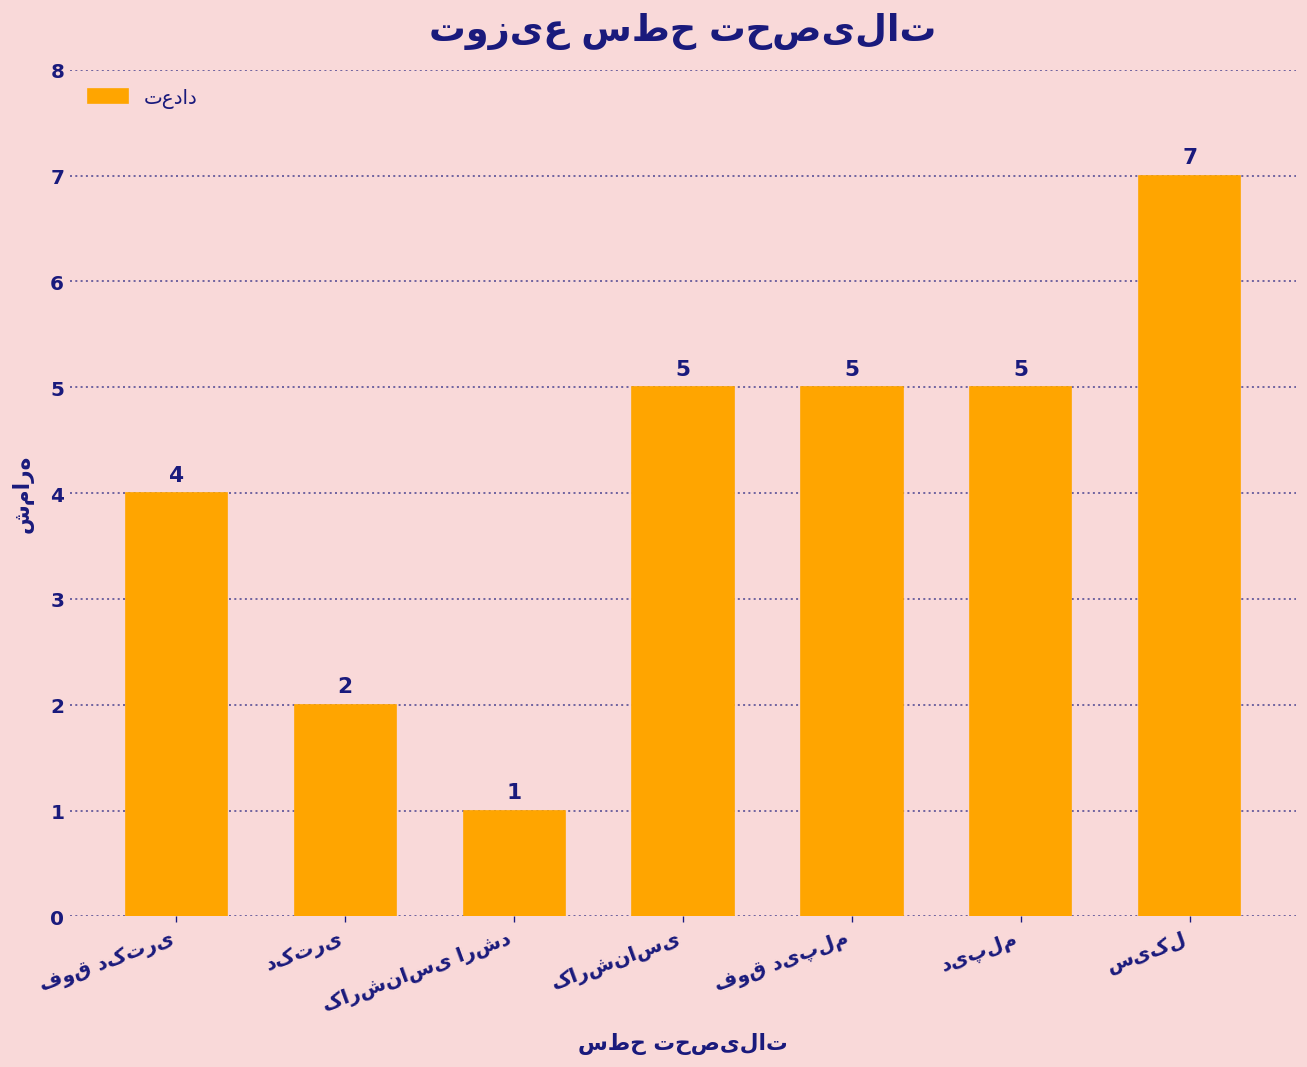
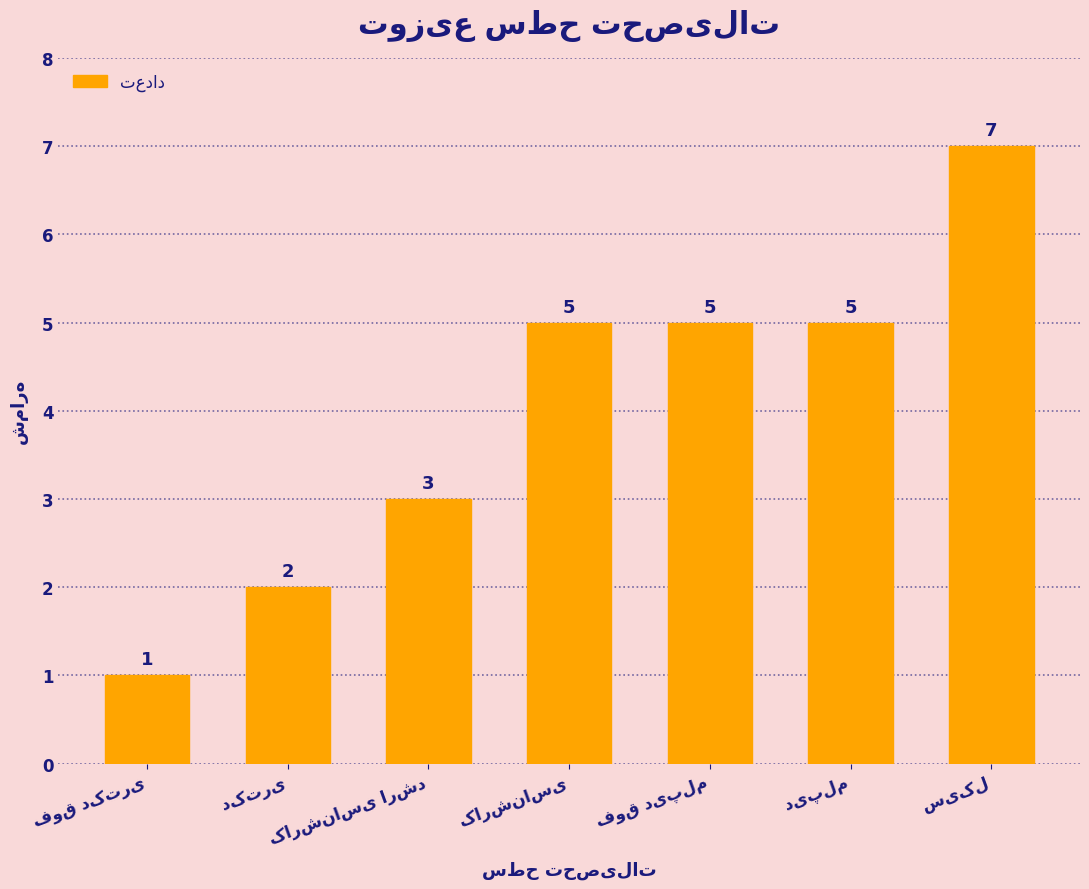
فوق دکتری: 4 -> 1
کارشناسی ارشد: 1 -> 3
